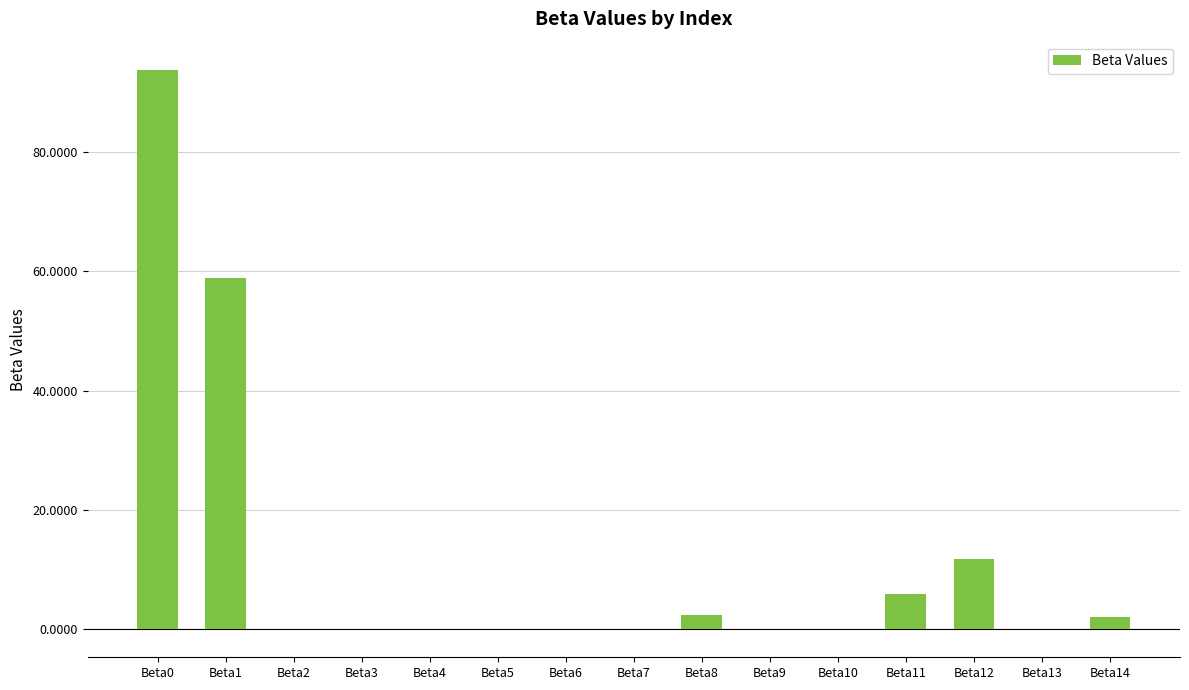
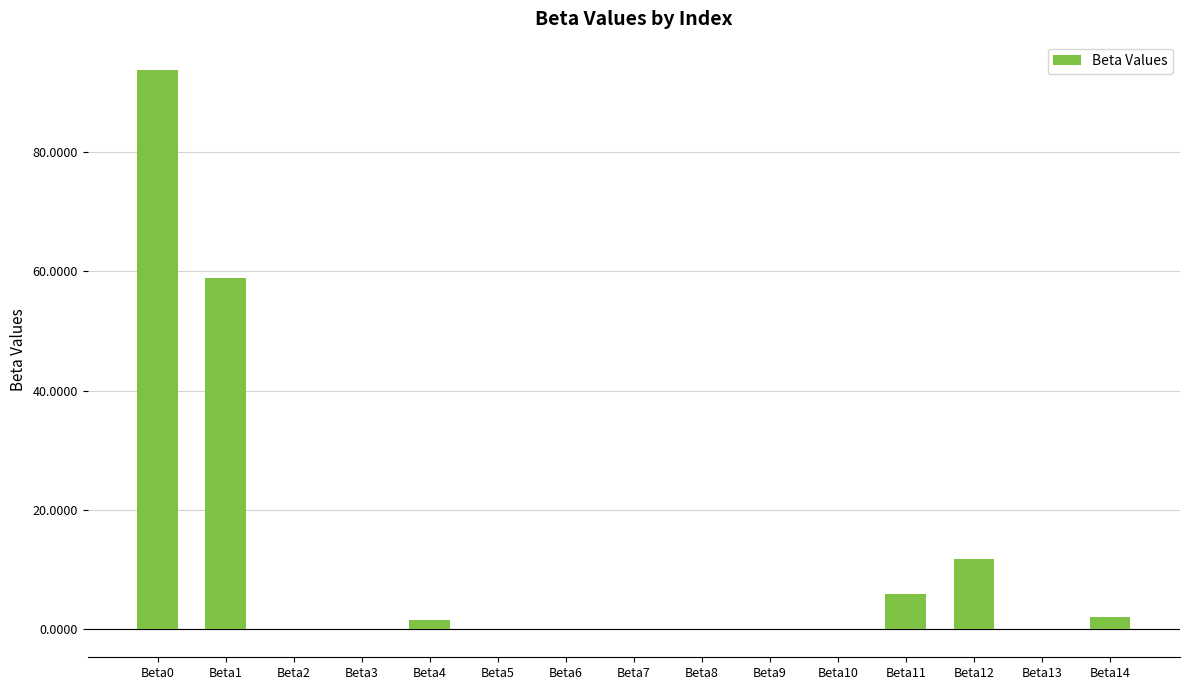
Beta4: 0 -> 1
Beta8: 2 -> 0
